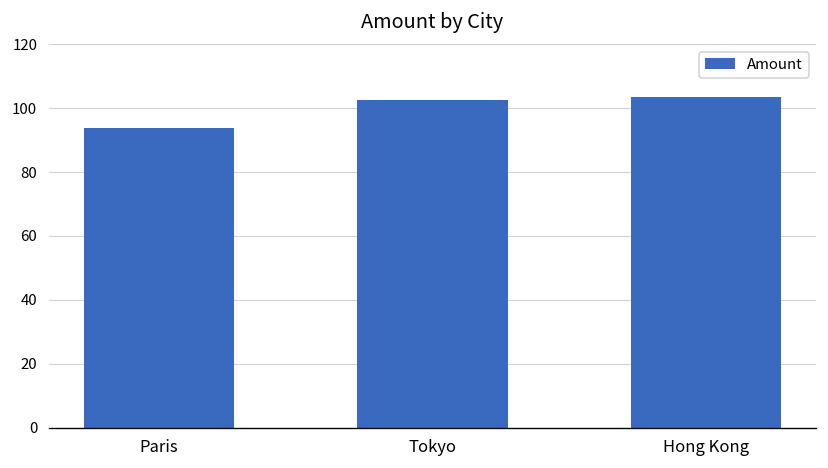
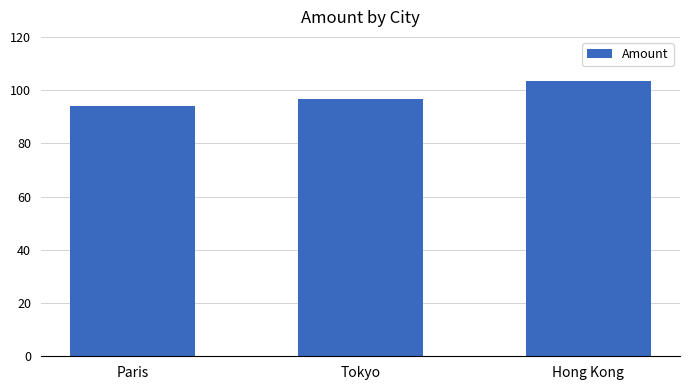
Tokyo: 102 -> 97
